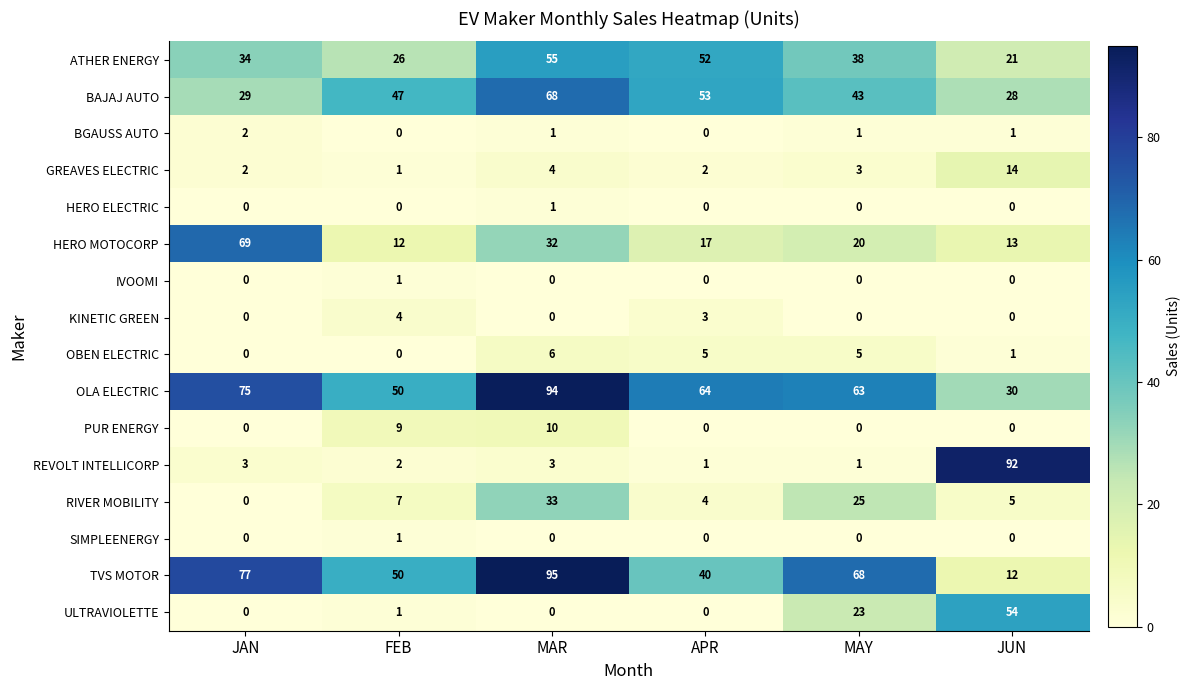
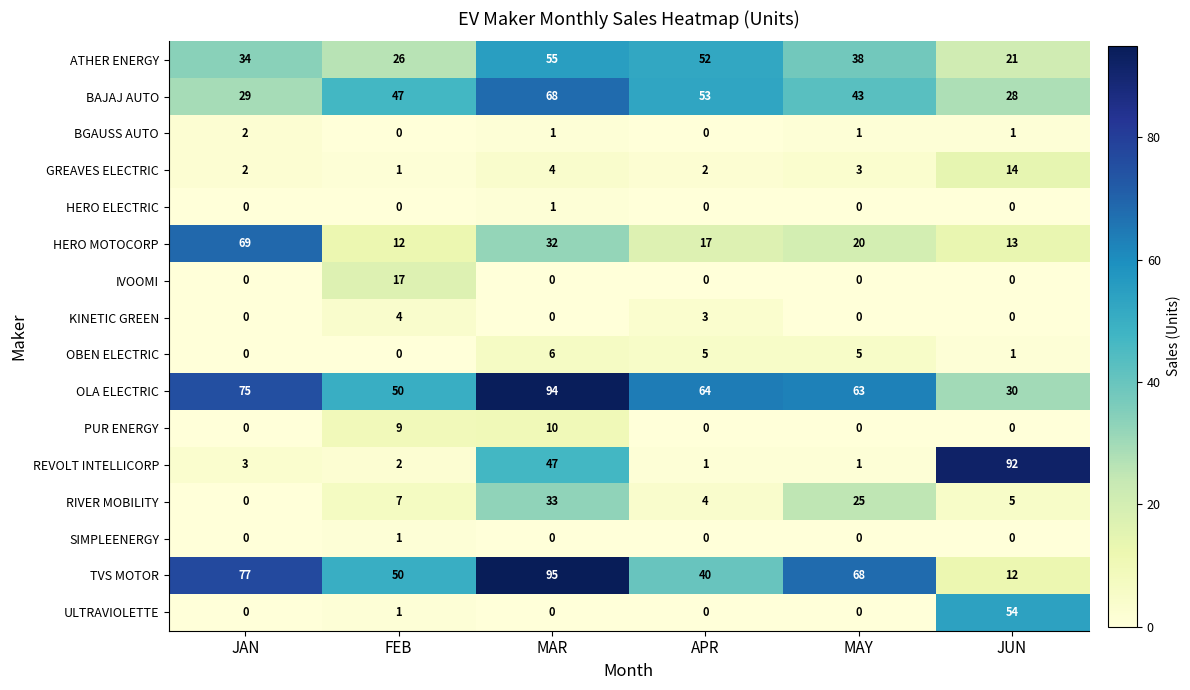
IVOOMI, FEB: 1 -> 17
REVOLT INTELLICORP, MAR: 3 -> 47
ULTRAVIOLETTE, MAY: 23 -> 0
